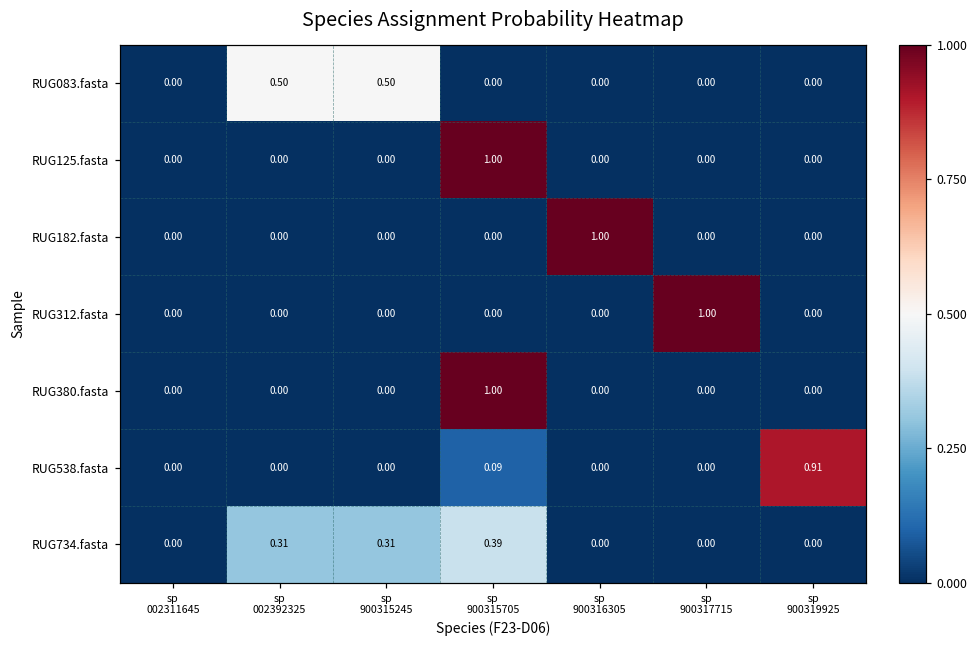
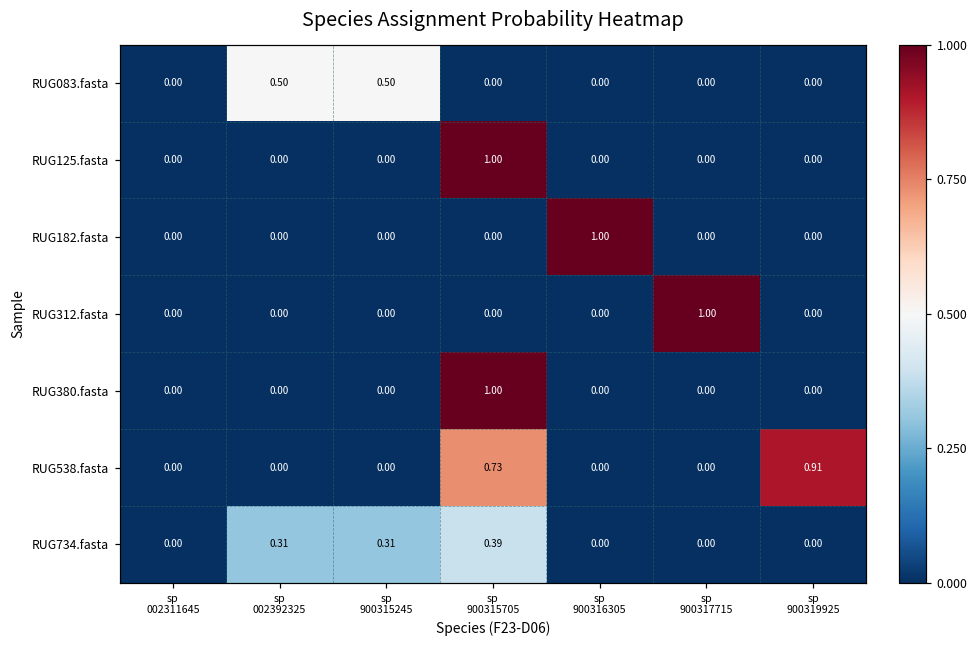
RUG538.fasta, sp 900315705: 0.09 -> 0.73
